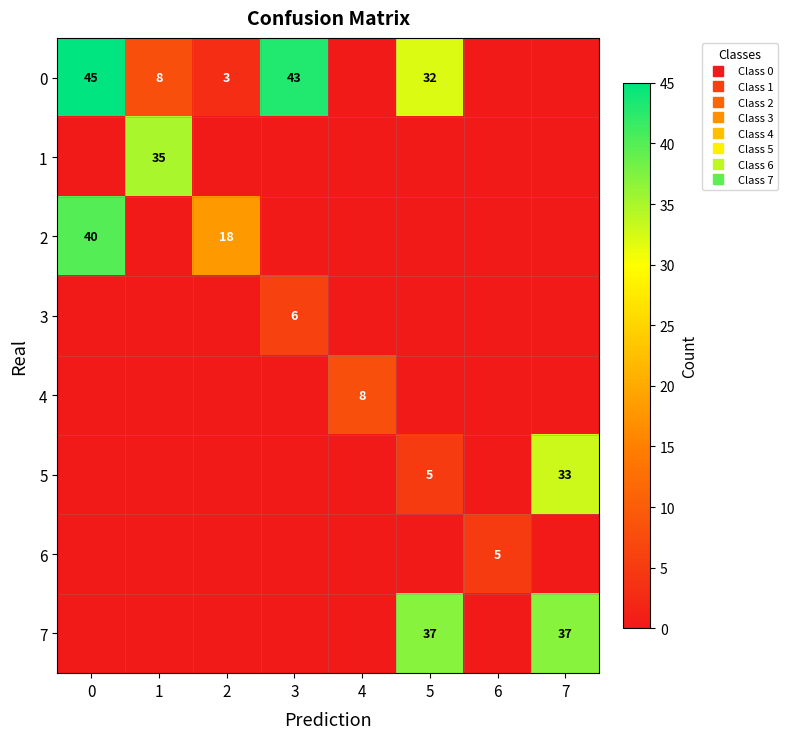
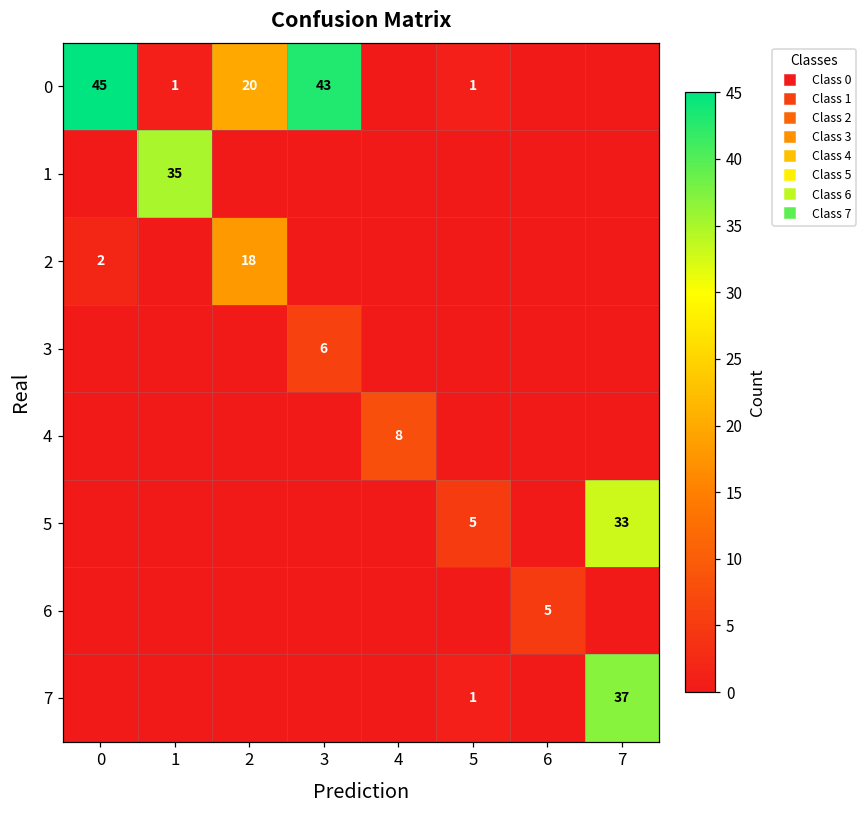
0, 1: 8 -> 1
0, 2: 3 -> 20
0, 5: 32 -> 1
2, 0: 40 -> 2
7, 5: 37 -> 1
